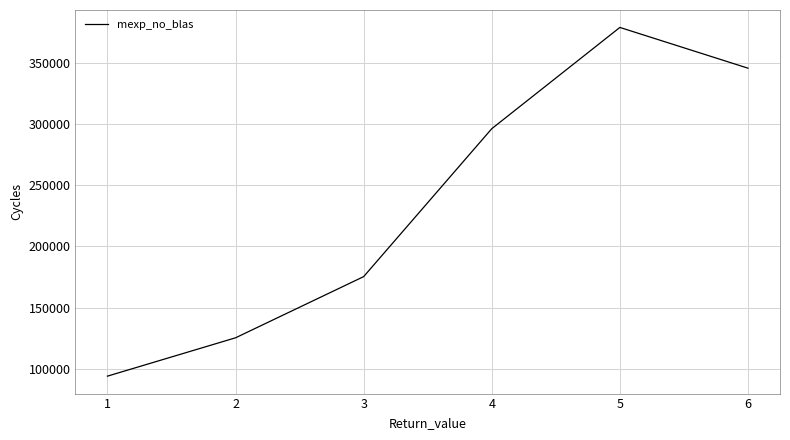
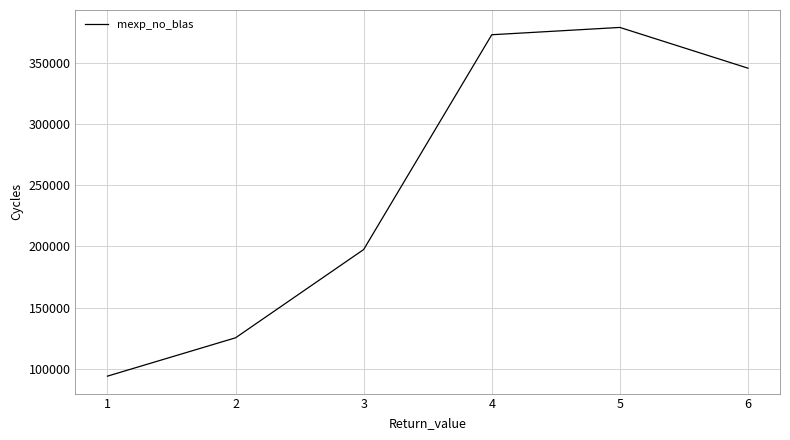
3: 175000 -> 197000
4: 296000 -> 373000
